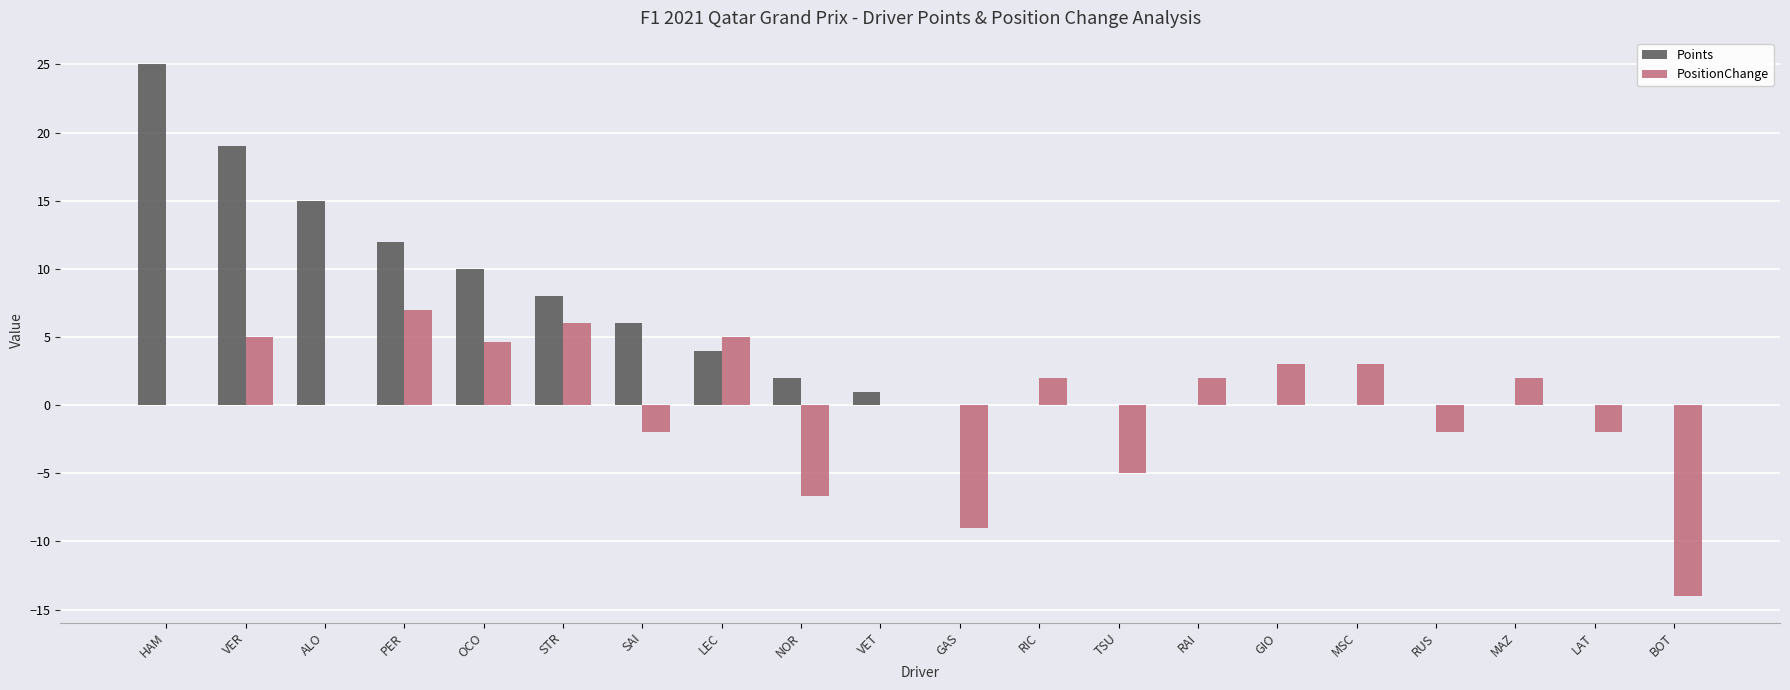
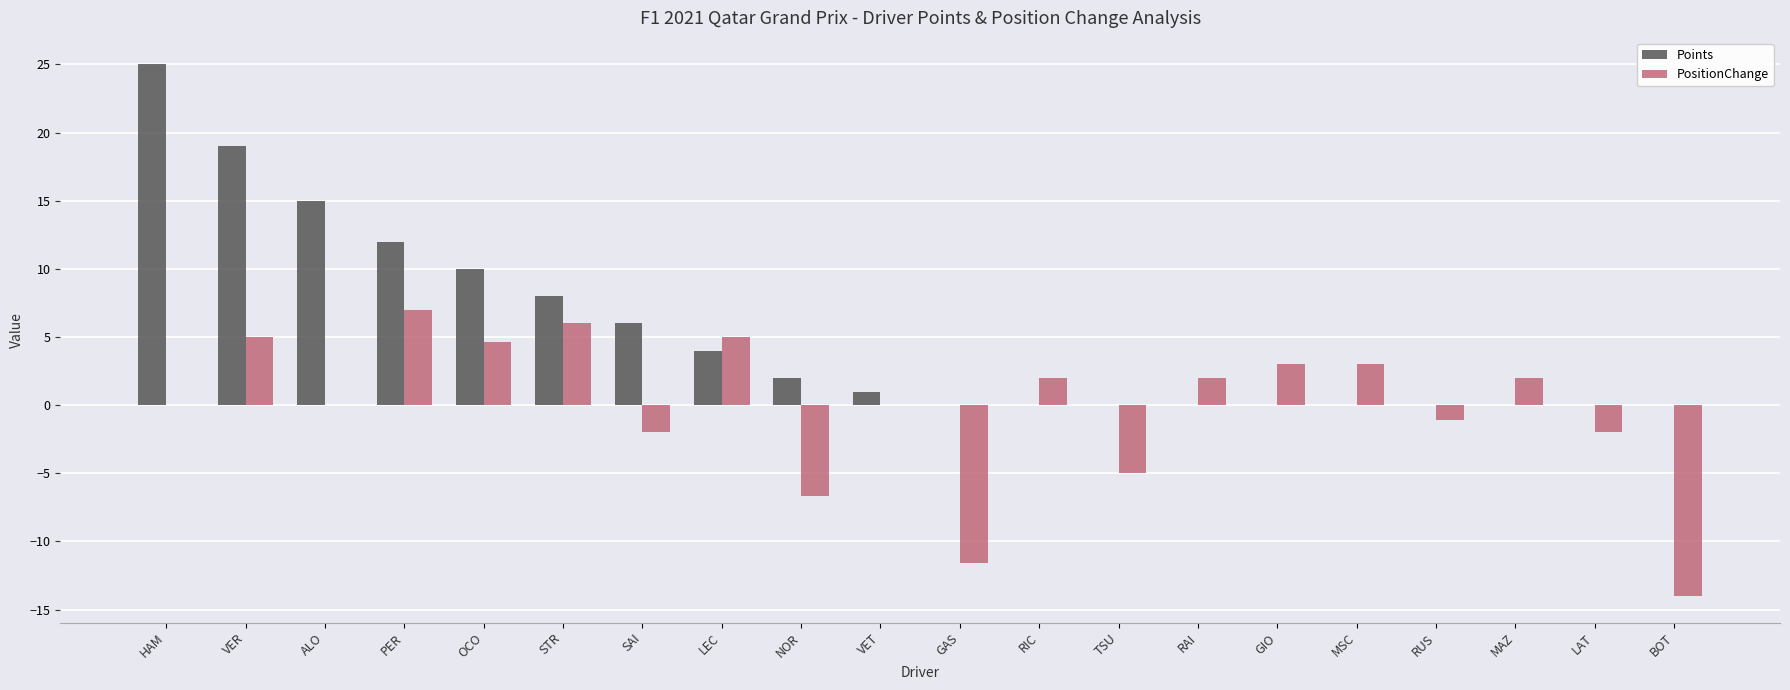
PositionChange, GAS: -9.0 -> -11.6
PositionChange, RUS: -2.0 -> -1.1
